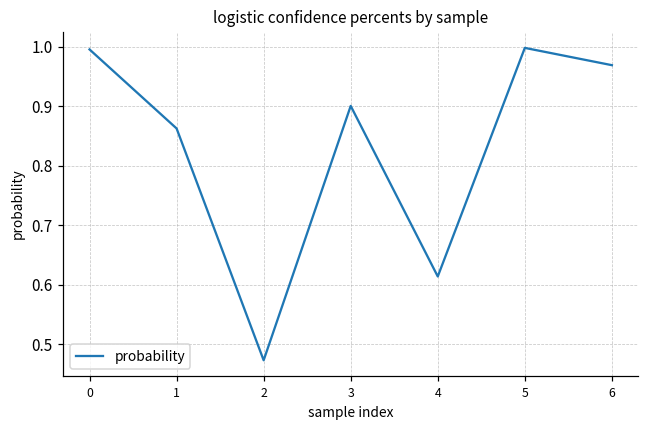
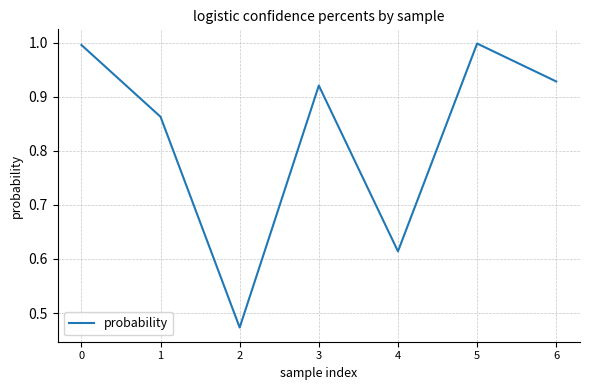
3: 0.90 -> 0.92
6: 0.97 -> 0.93
